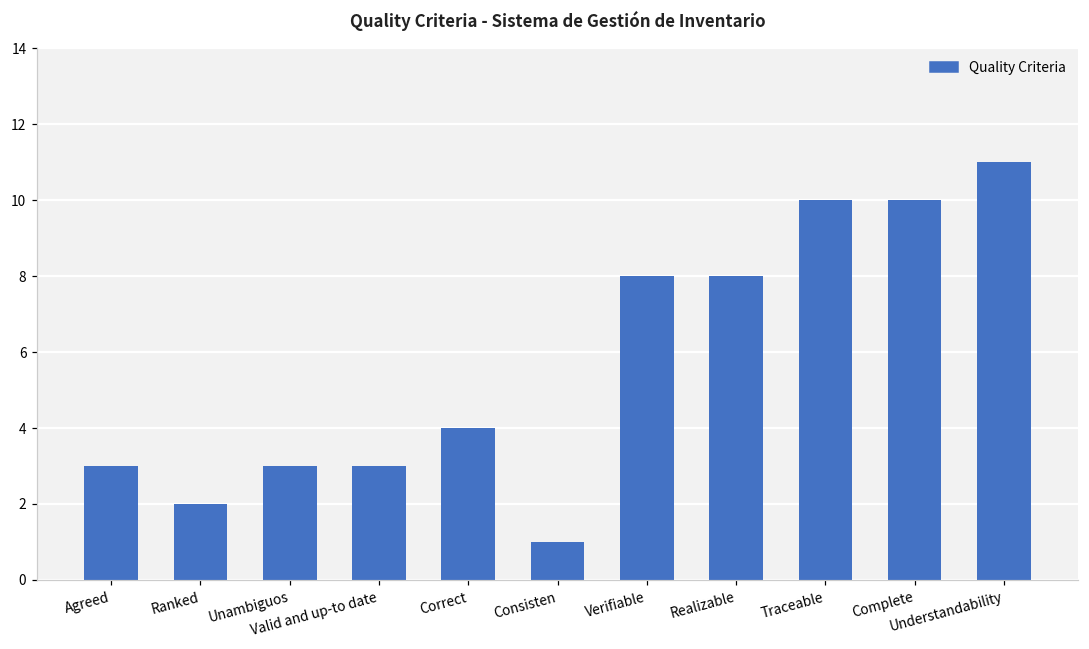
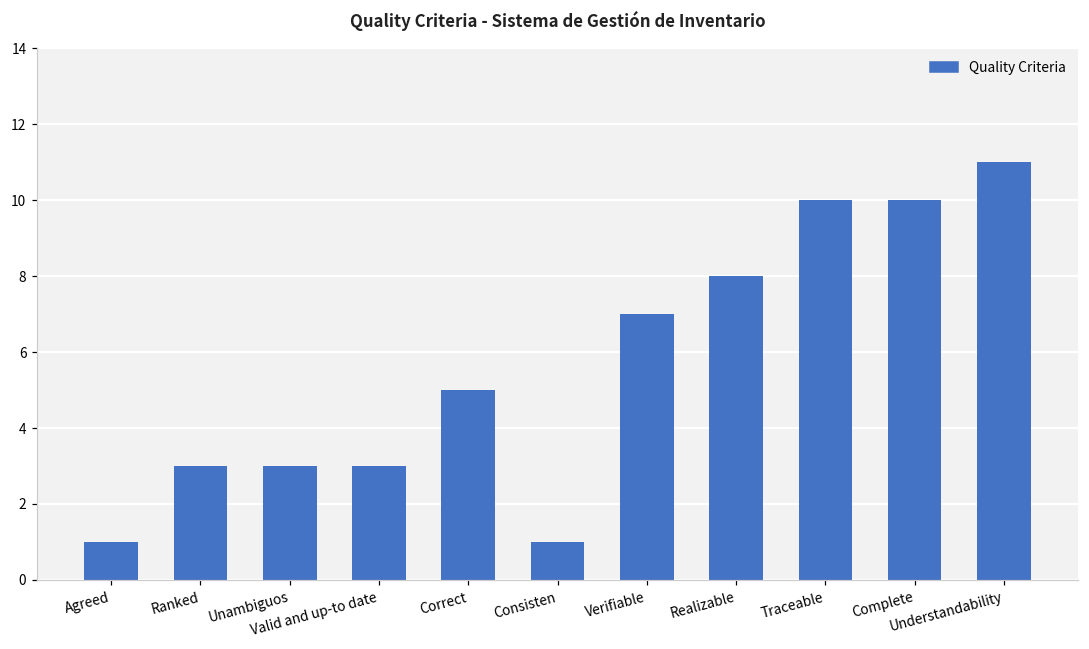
Agreed: 3 -> 1
Ranked: 2 -> 3
Correct: 4 -> 5
Verifiable: 8 -> 7
